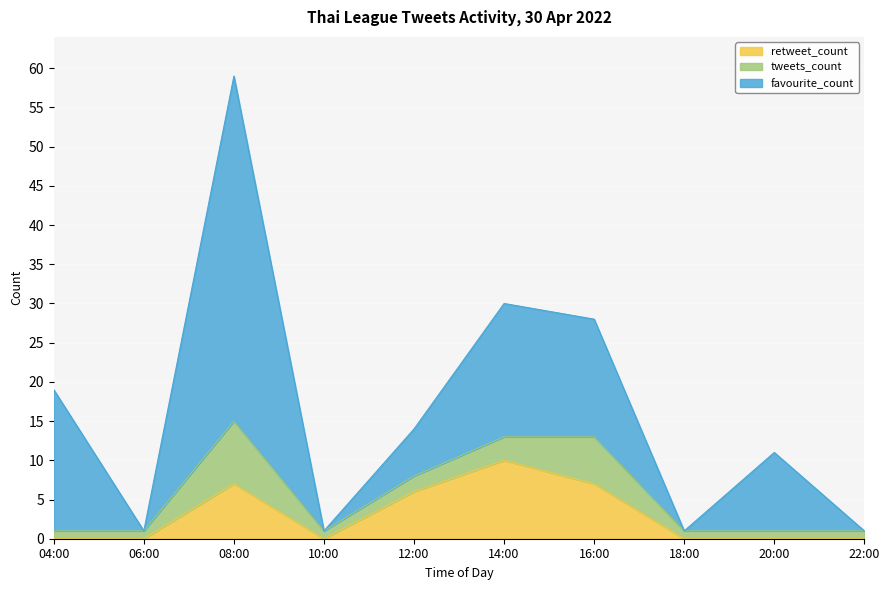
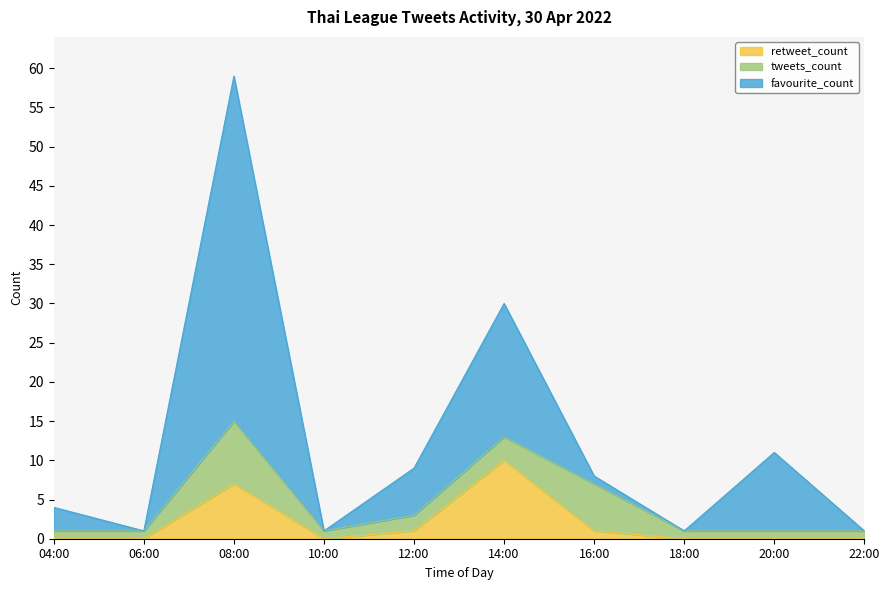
favourite_count, 04:00: 18 -> 3
retweet_count, 12:00: 6 -> 1
retweet_count, 16:00: 7 -> 1
favourite_count, 16:00: 15 -> 1
